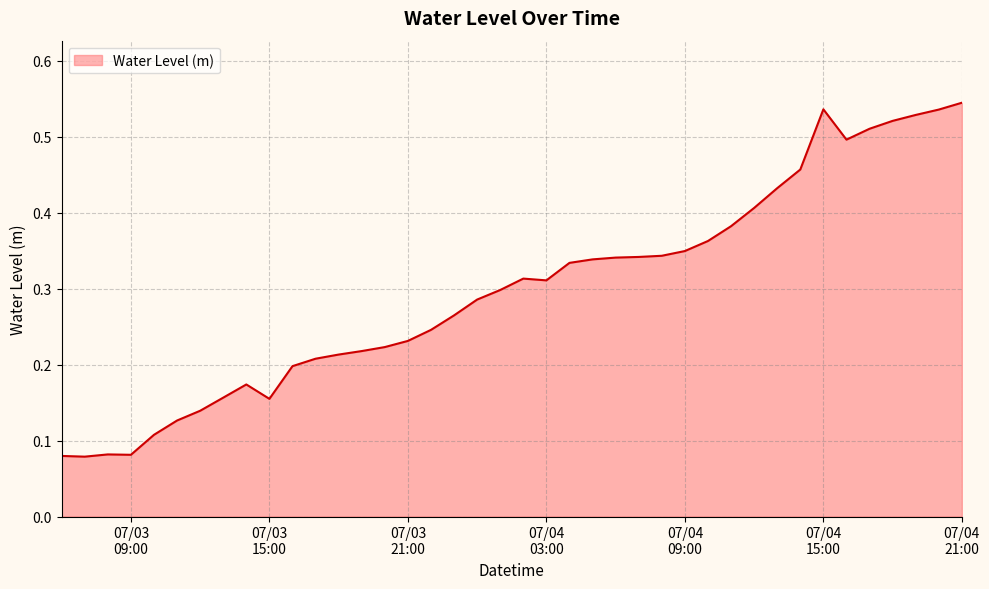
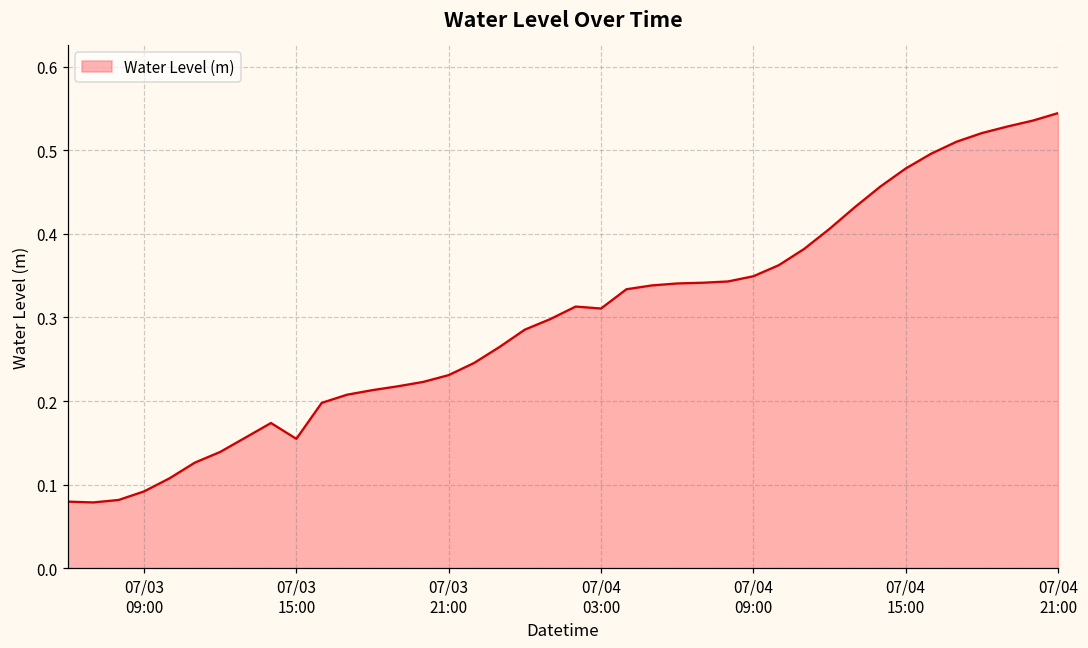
07/03 09:00: 0.08 -> 0.09
07/04 15:00: 0.54 -> 0.48
